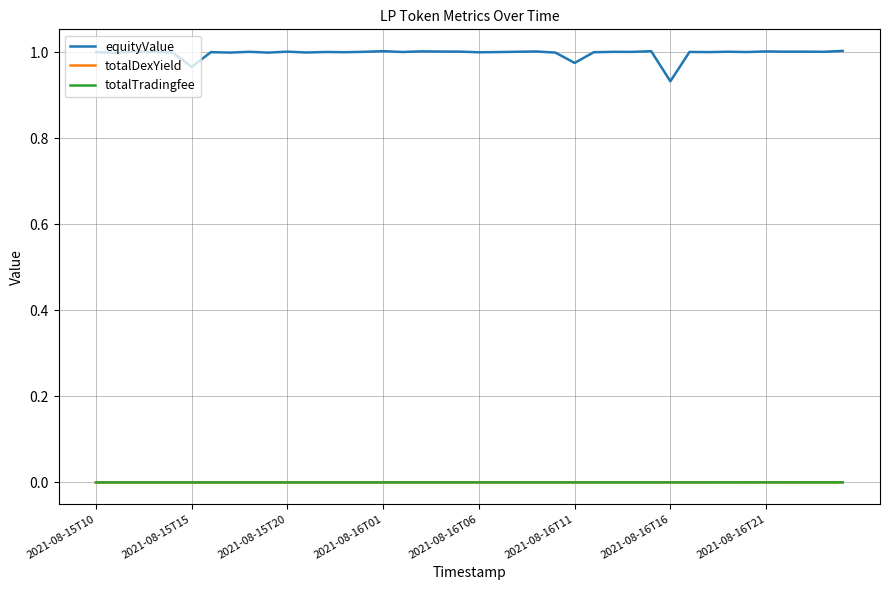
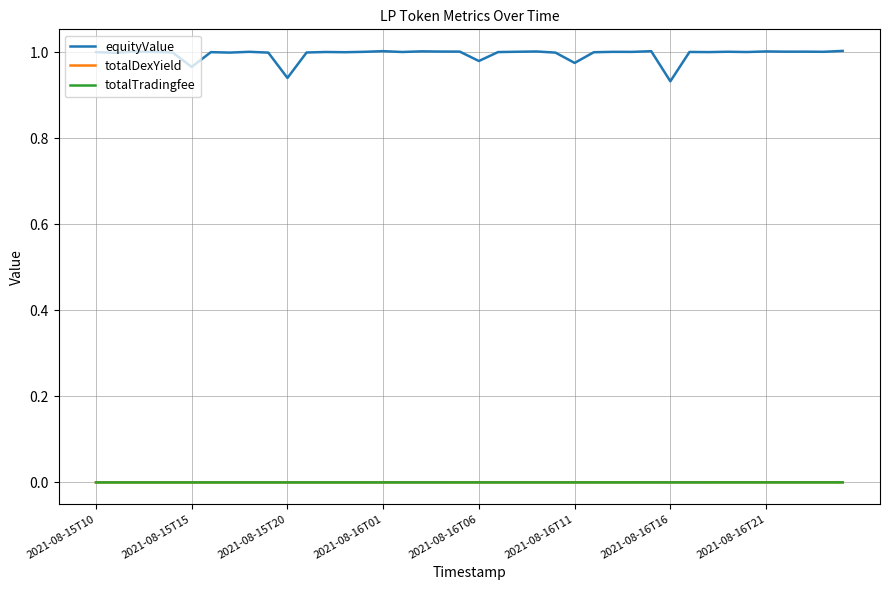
equityValue, 2021-08-15T20: 1.00 -> 0.94
equityValue, 2021-08-16T06: 1.00 -> 0.98
